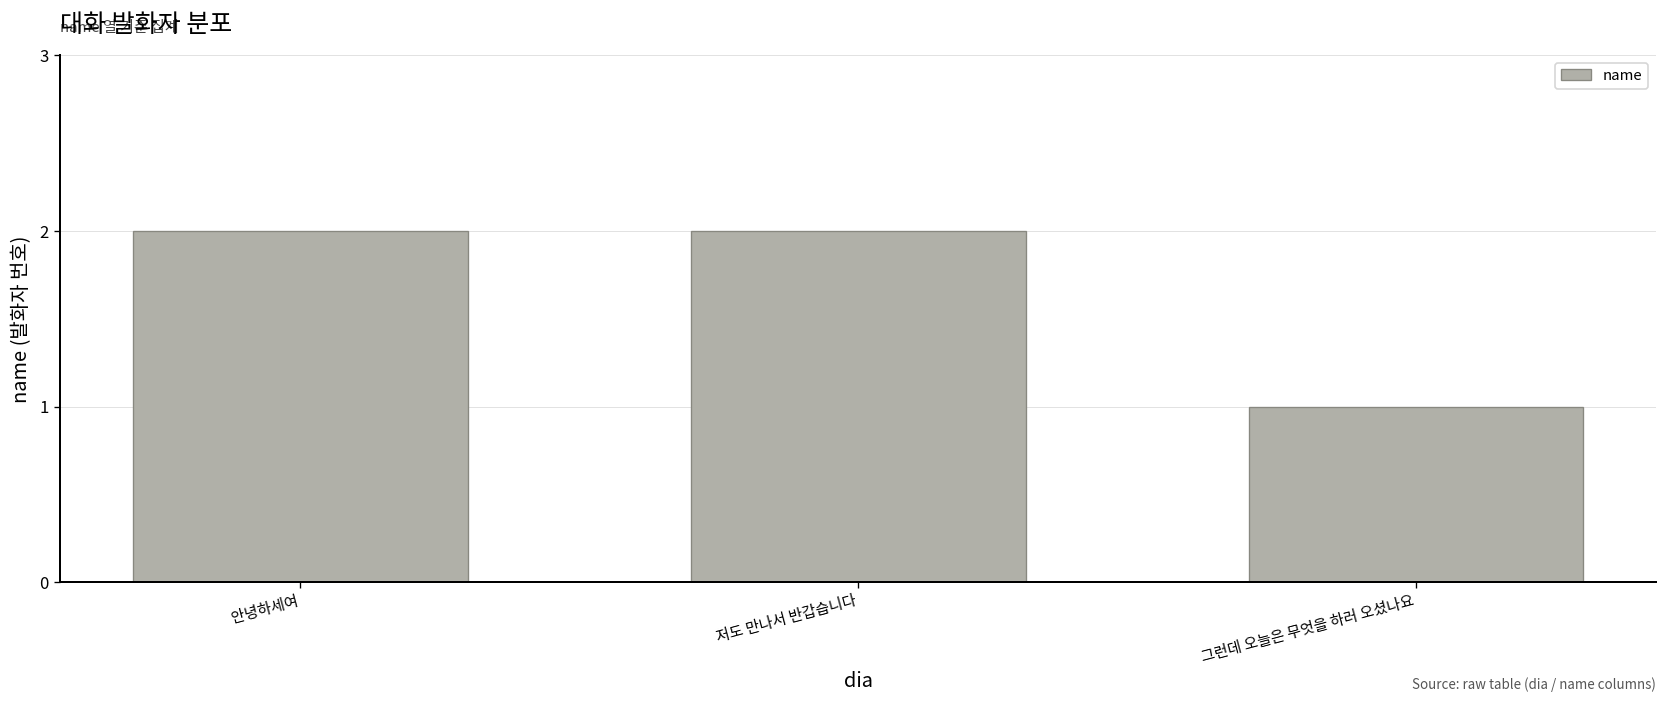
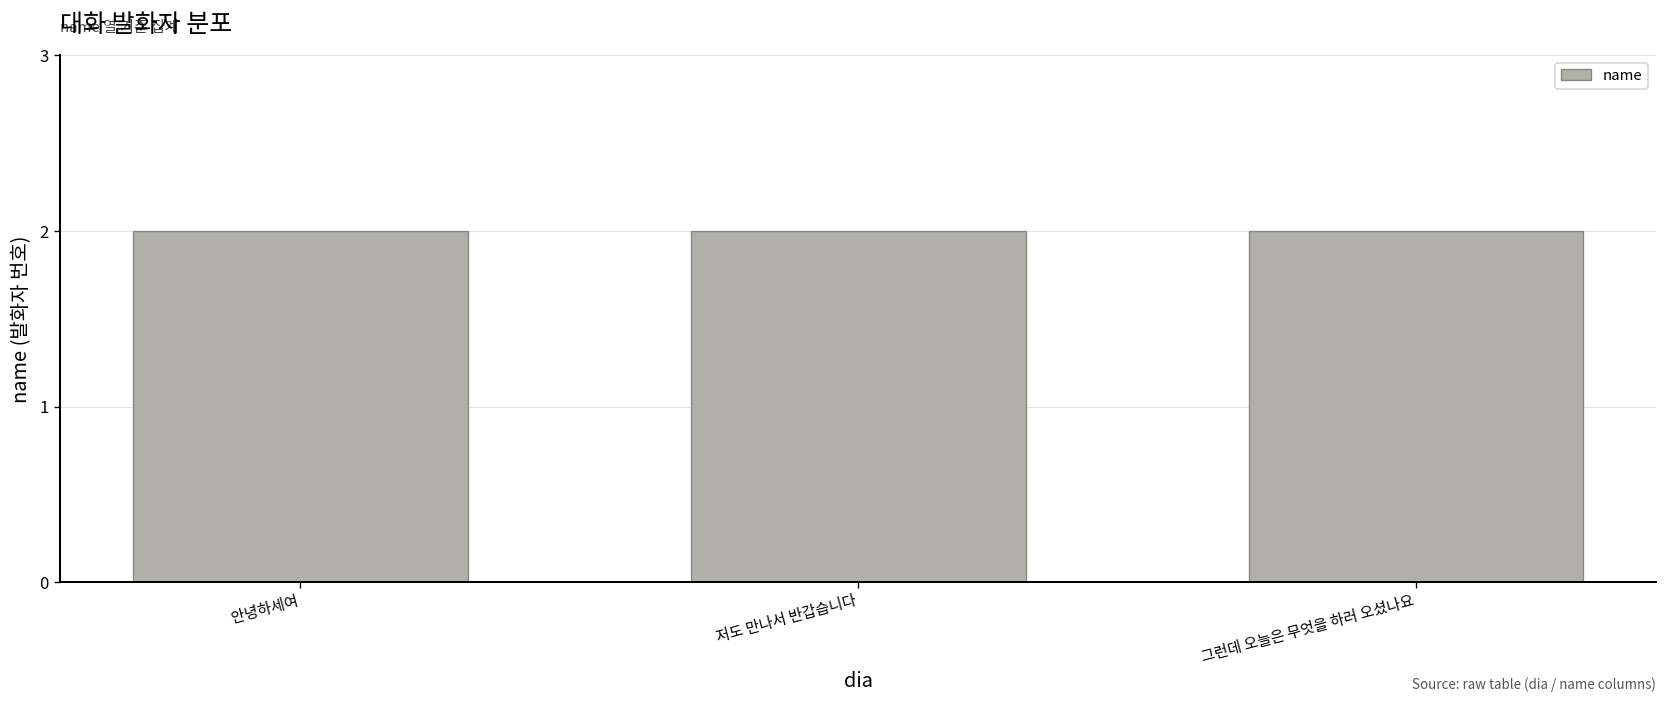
그런데 오늘은 무엇을 하러 오셨나요: 1 -> 2
